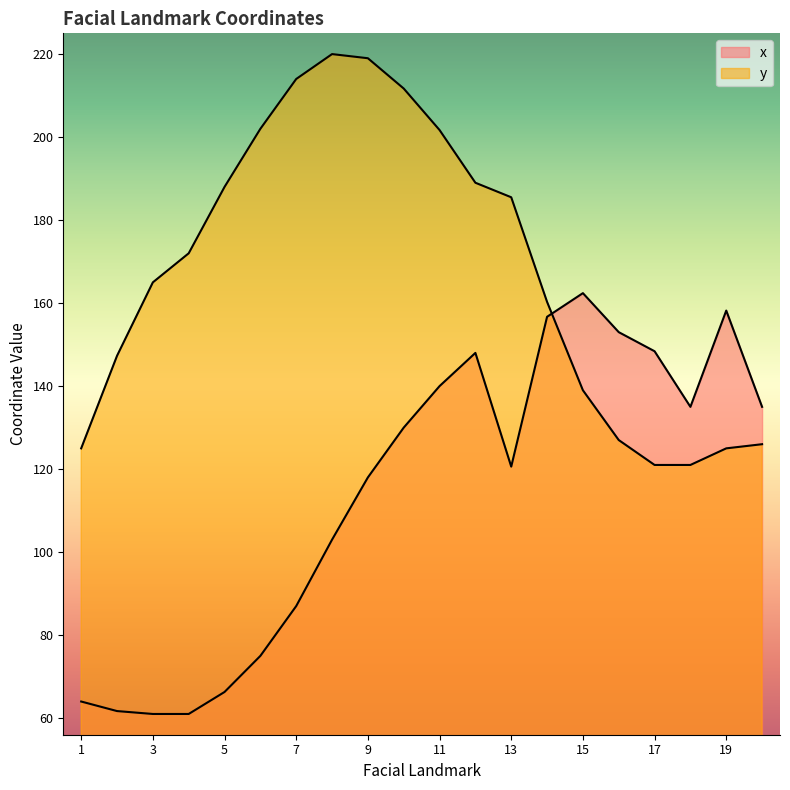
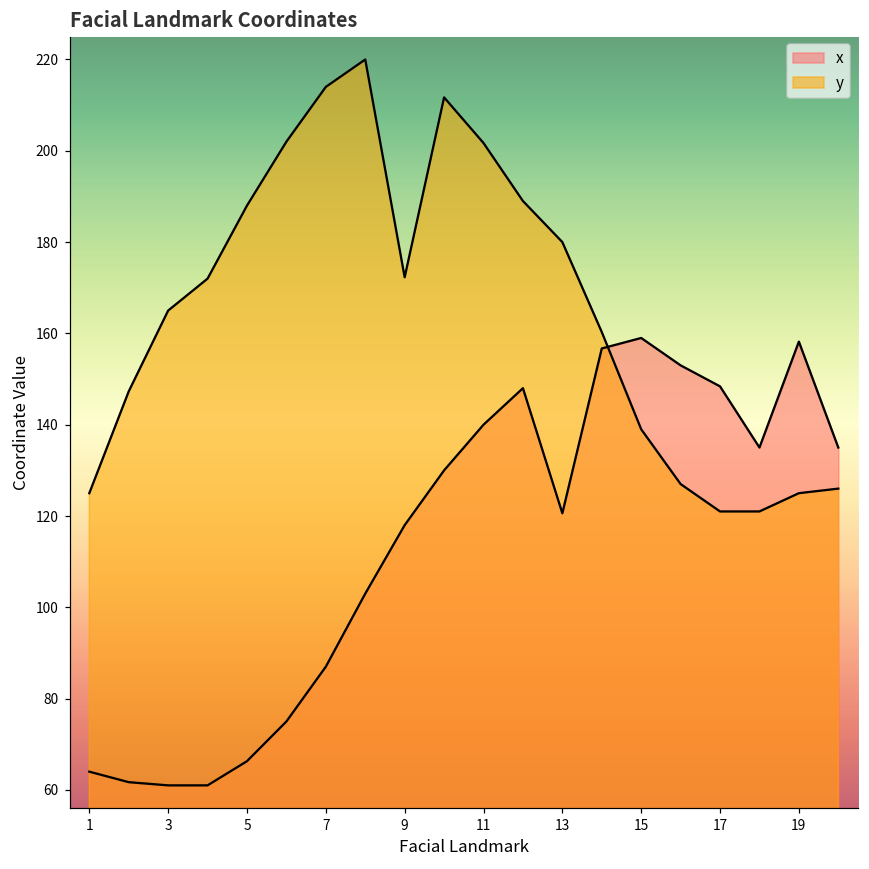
y, 9: 219 -> 172
y, 13: 186 -> 180
x, 15: 162 -> 159
